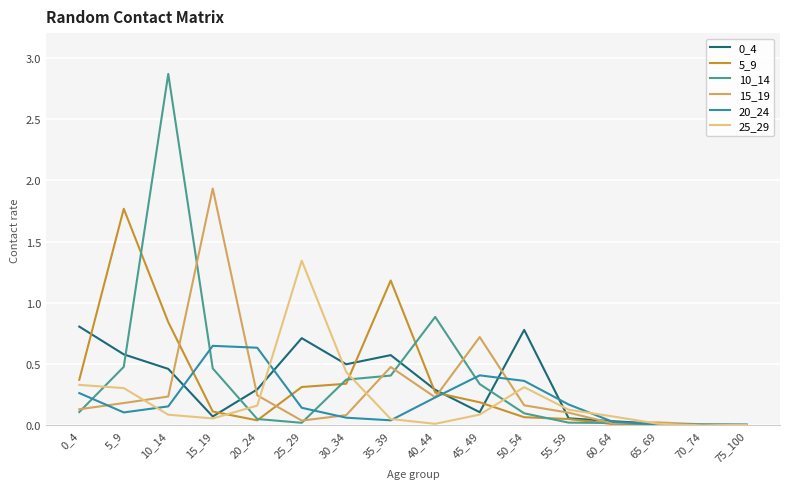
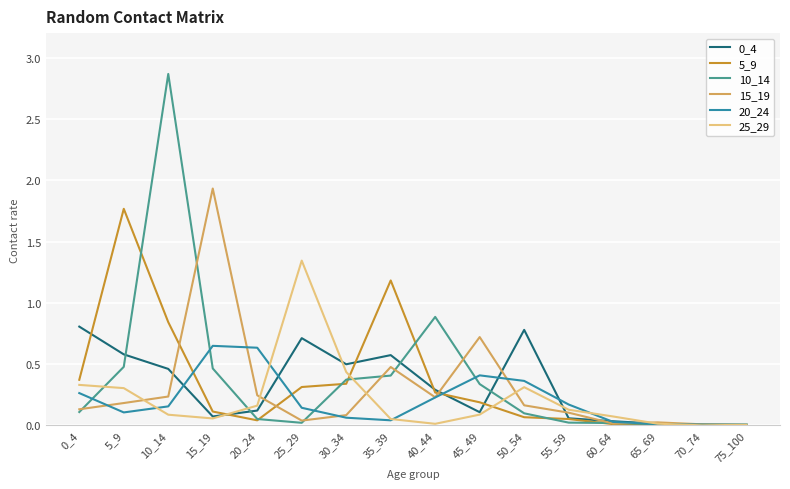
0_4, 20_24: 0.29 -> 0.12
